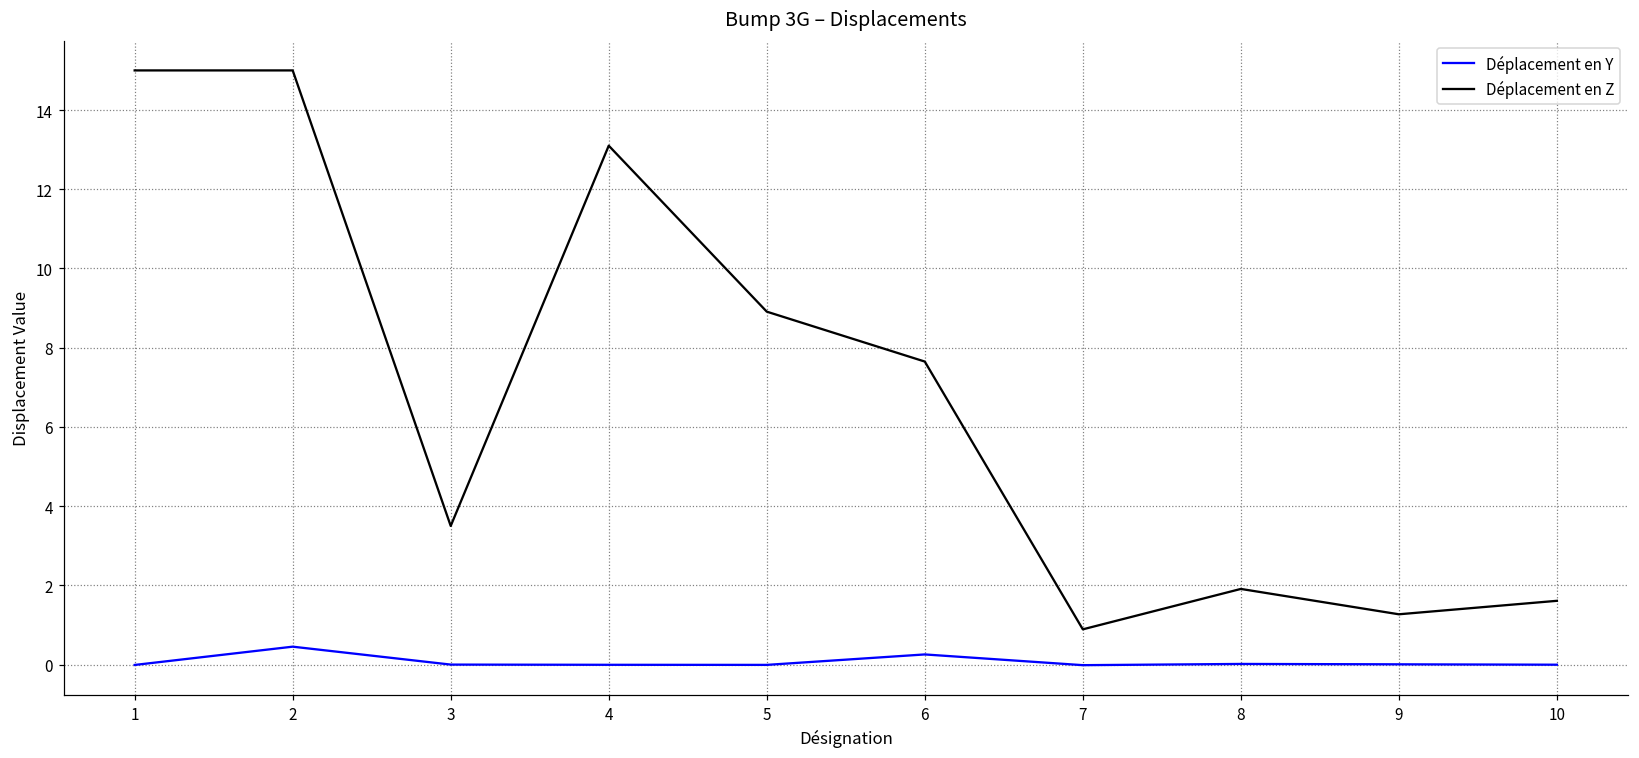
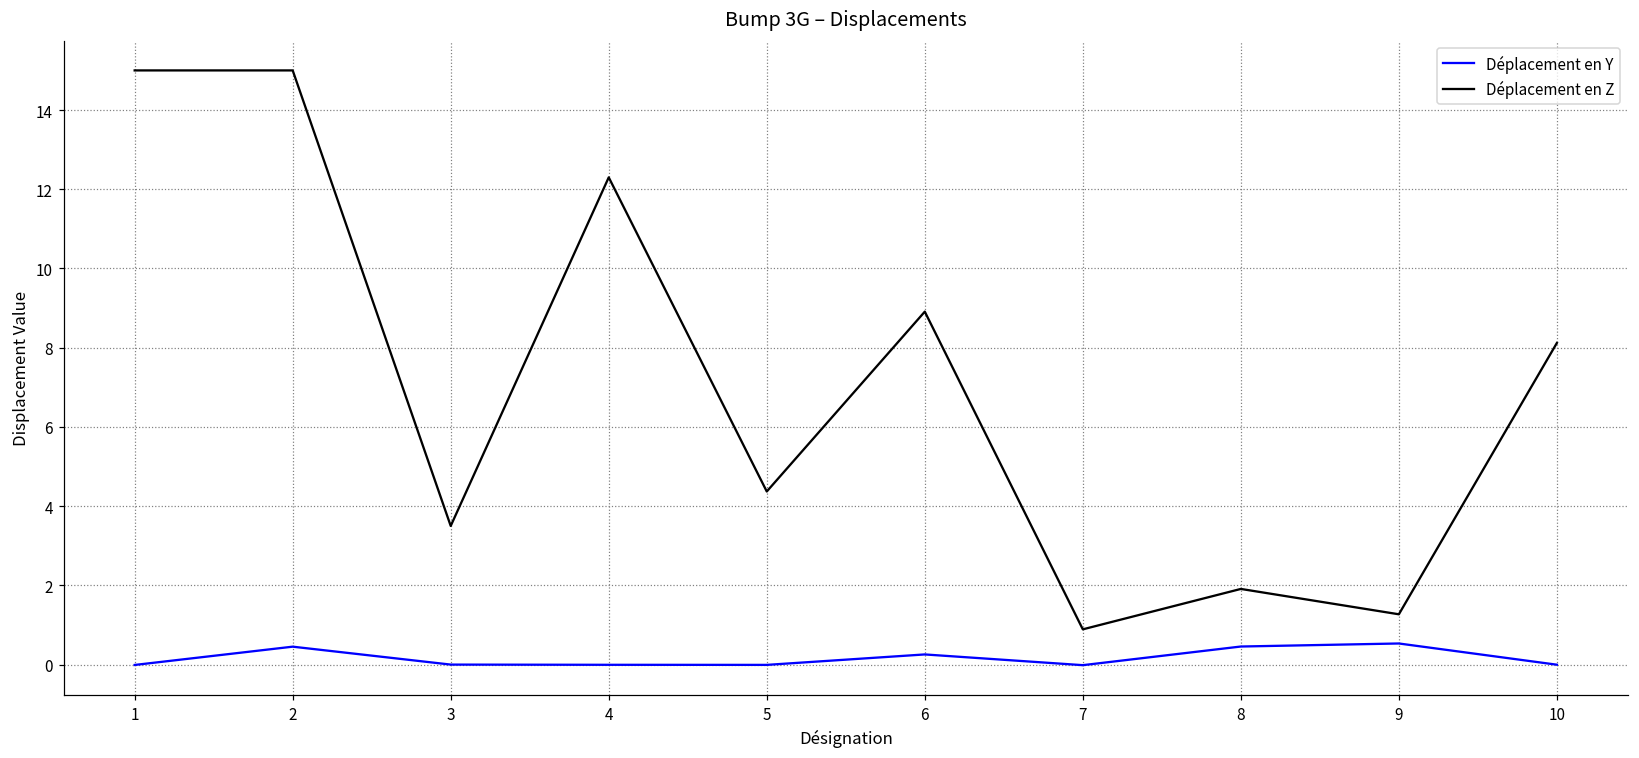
Déplacement en Z, 4: 13.1 -> 12.3
Déplacement en Z, 5: 8.9 -> 4.4
Déplacement en Z, 6: 7.7 -> 8.9
Déplacement en Y, 8: 0.0 -> 0.5
Déplacement en Y, 9: 0.0 -> 0.5
Déplacement en Z, 10: 1.6 -> 8.1
